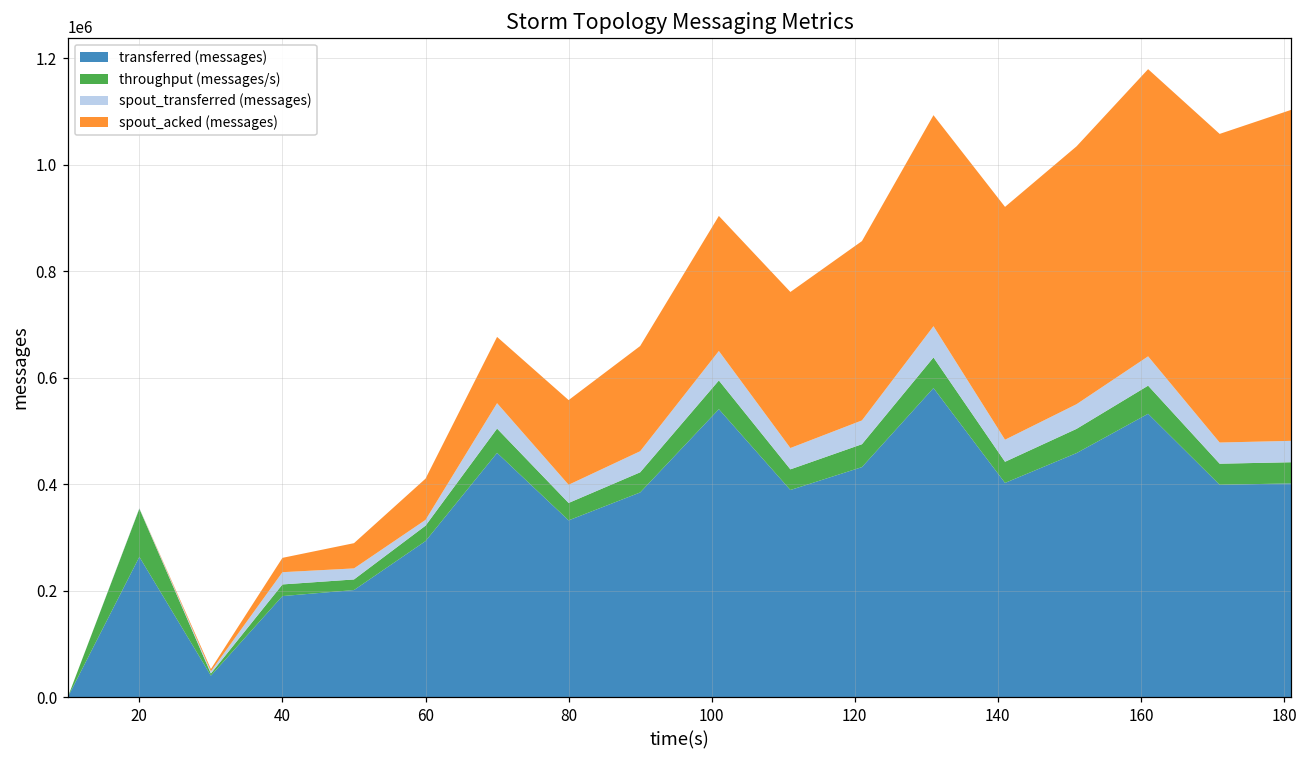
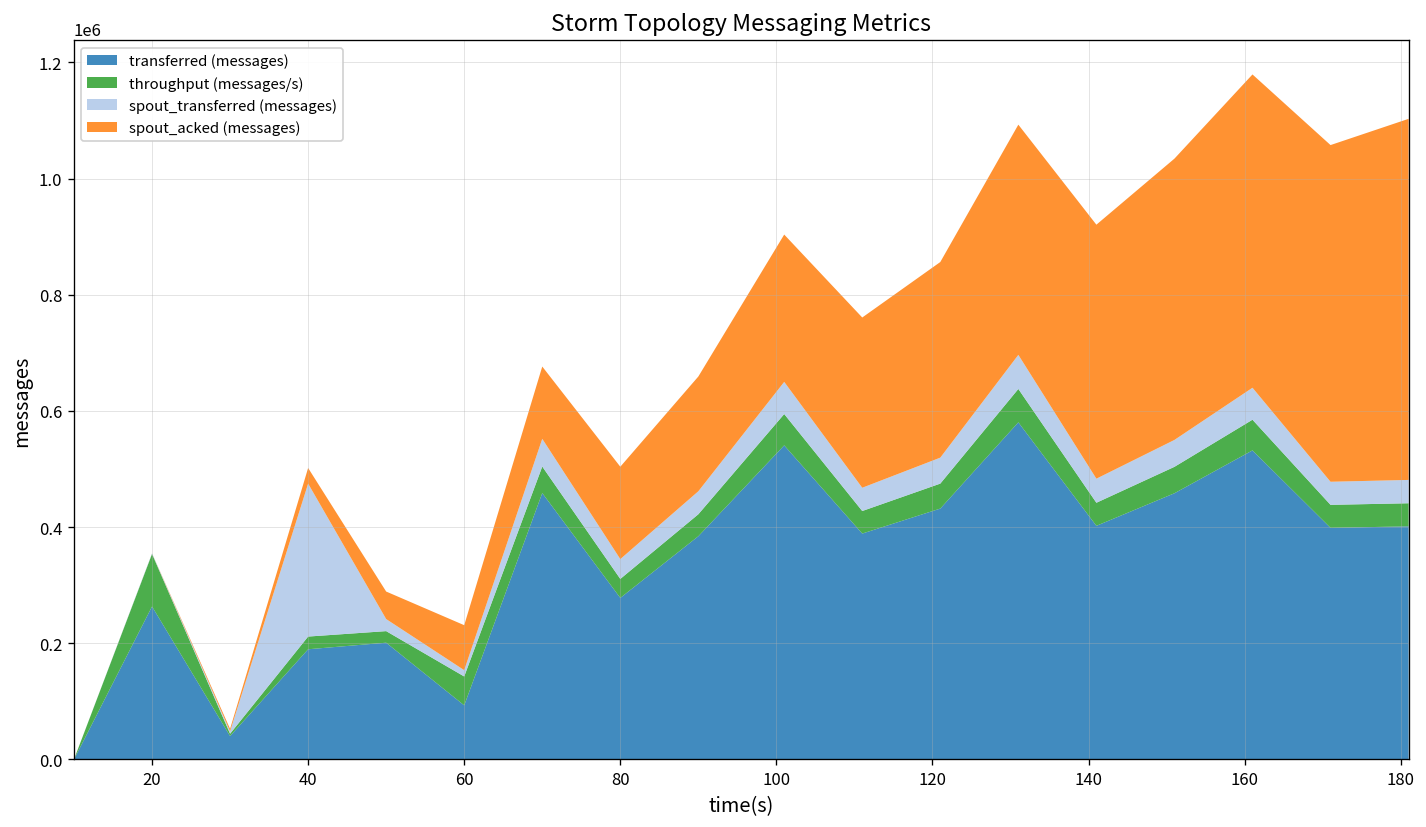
spout_transferred (messages), 40: 20000 -> 260000
transferred (messages), 60: 290000 -> 90000
throughput (messages/s), 60: 30000 -> 50000
transferred (messages), 80: 330000 -> 280000
